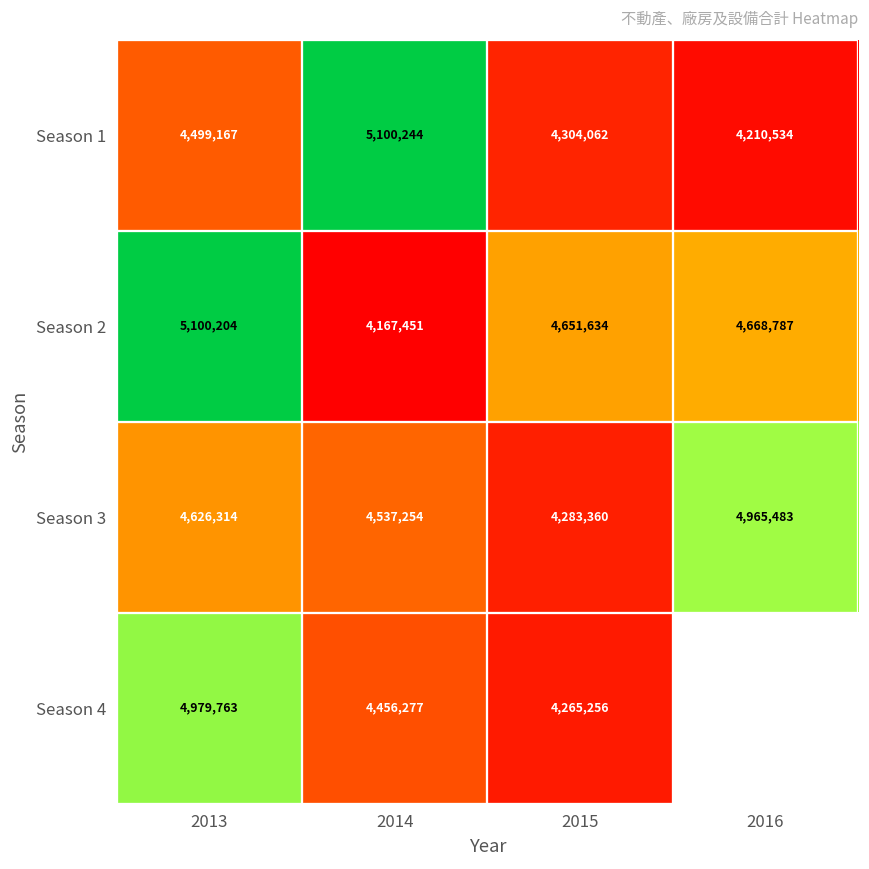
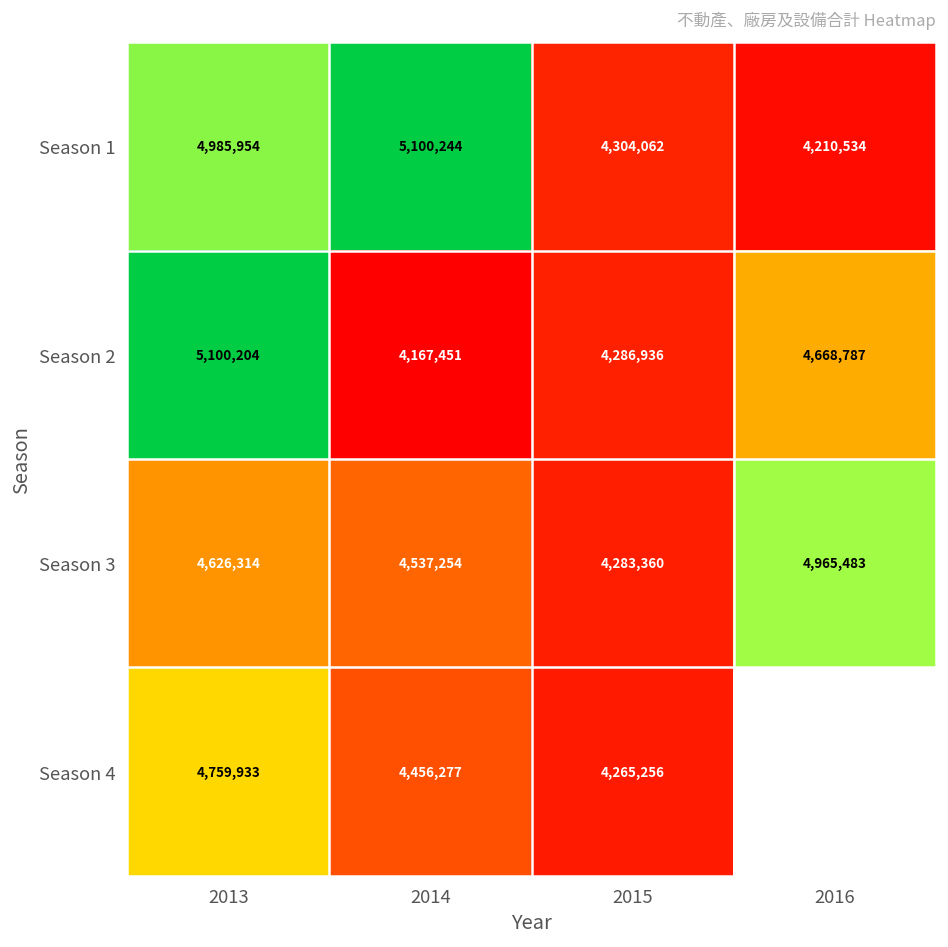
Season 1, 2013: 4,499,167 -> 4,985,954
Season 2, 2015: 4,651,634 -> 4,286,936
Season 4, 2013: 4,979,763 -> 4,759,933
